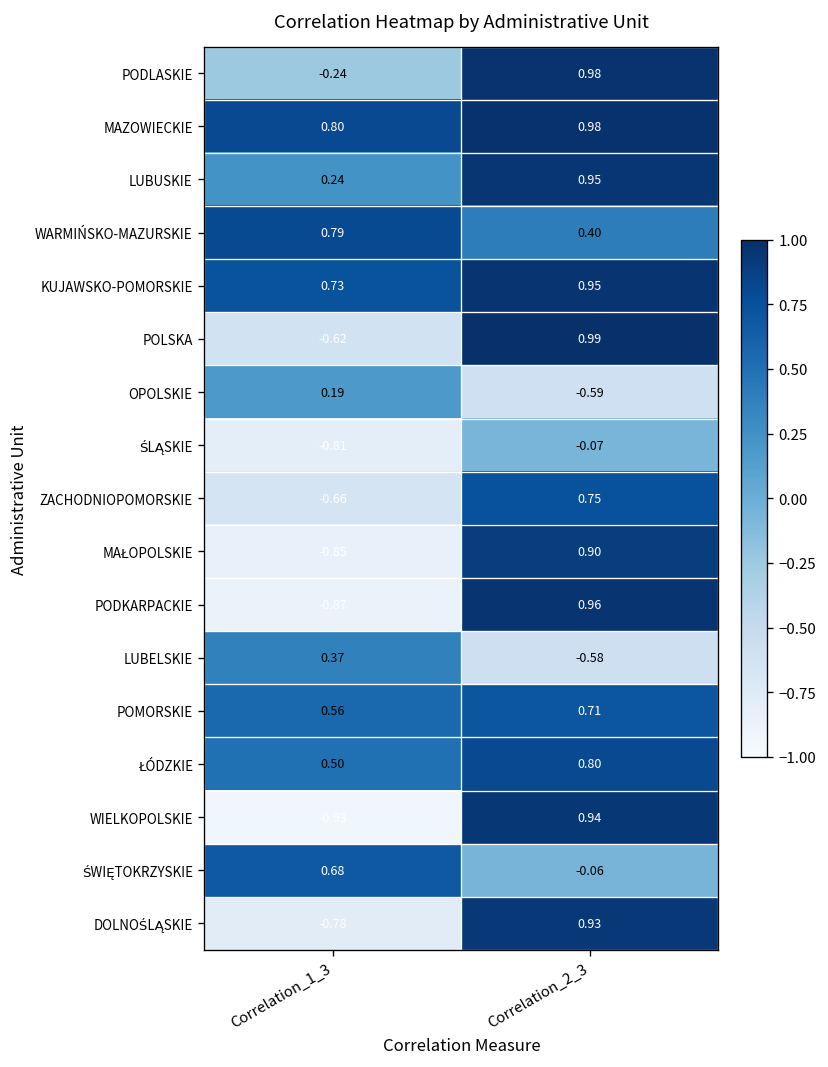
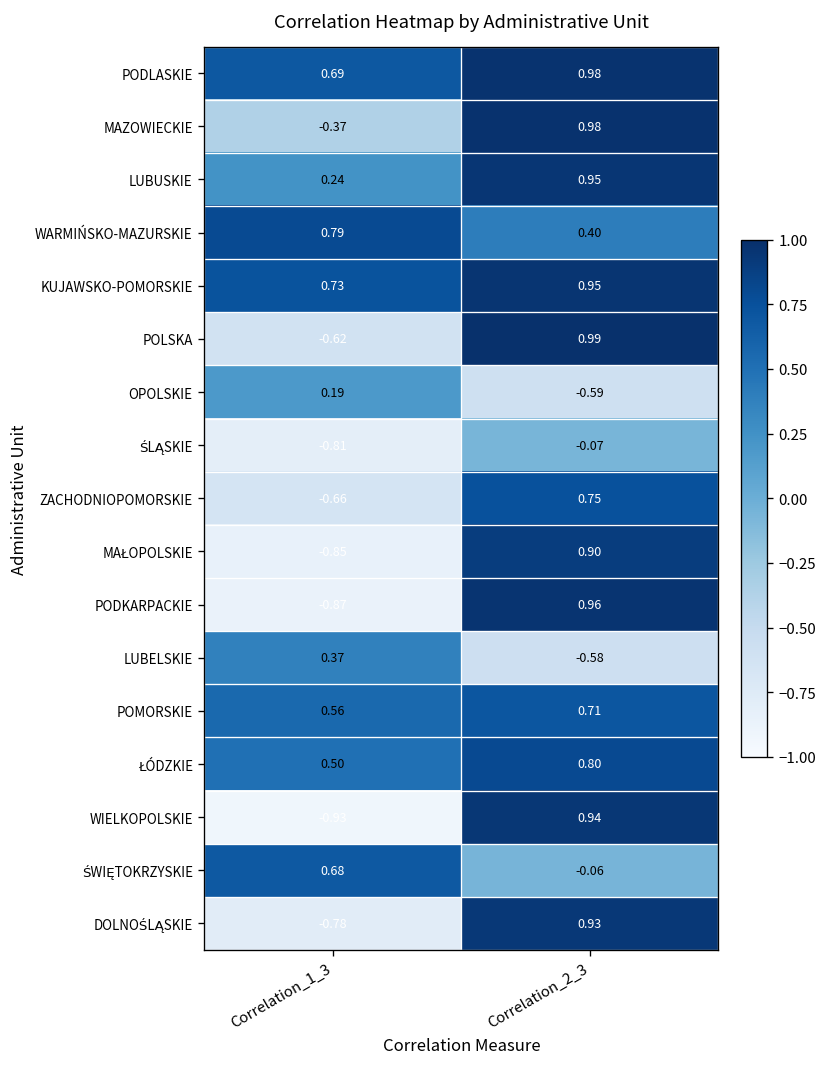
PODLASKIE, Correlation_1_3: -0.24 -> 0.69
MAZOWIECKIE, Correlation_1_3: 0.80 -> -0.37
